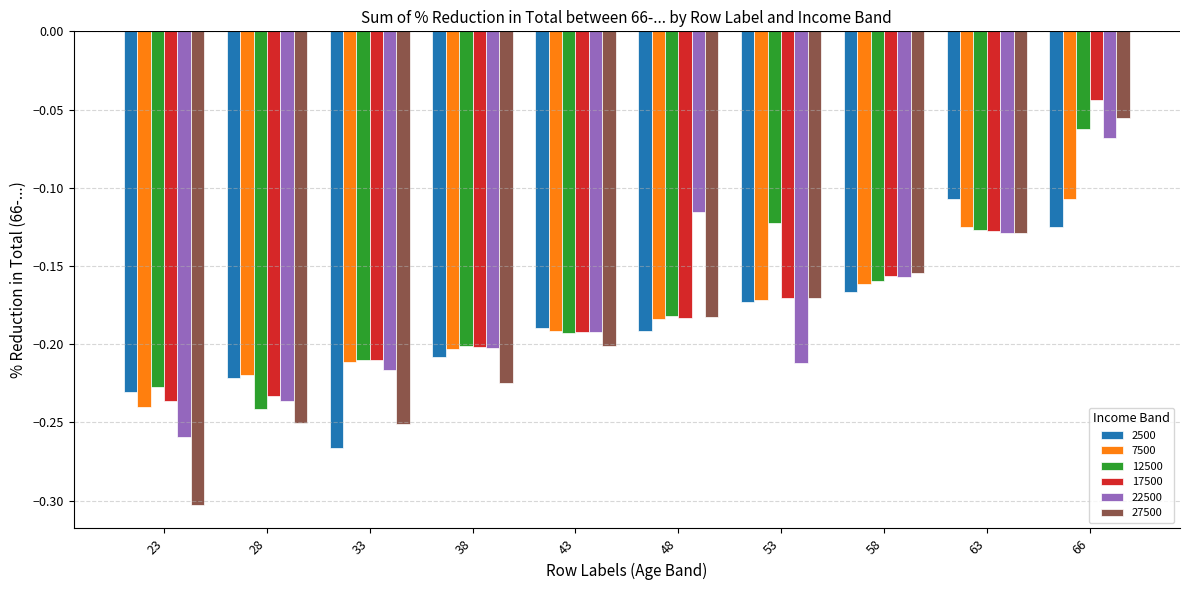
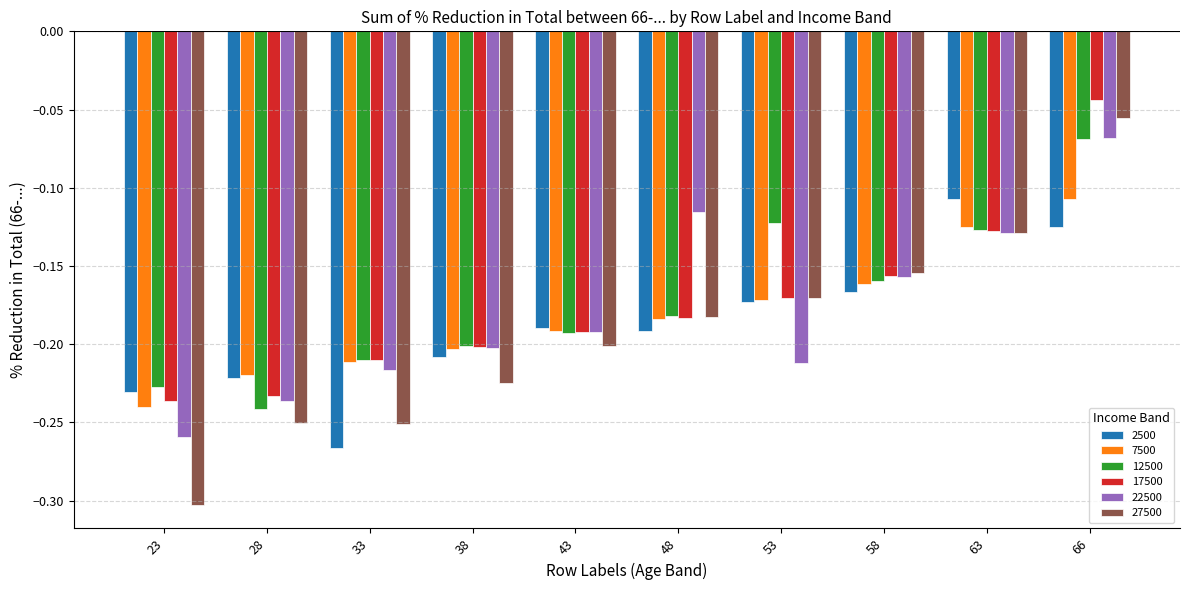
12500, 66: -0.063 -> -0.069
